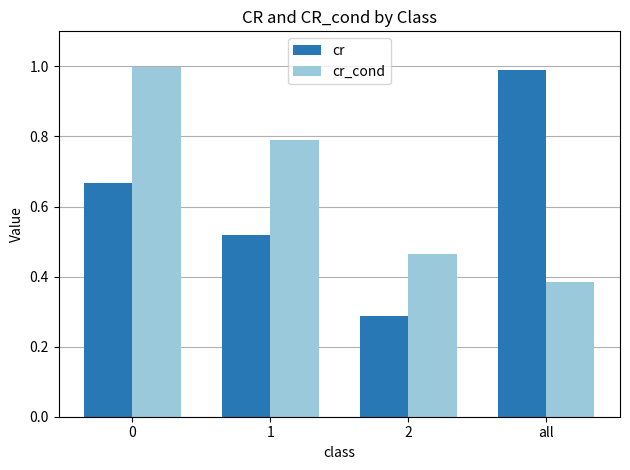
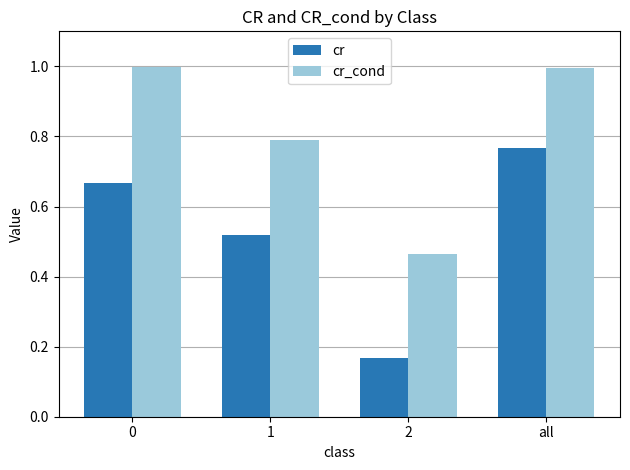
cr, 2: 0.29 -> 0.17
cr, all: 0.99 -> 0.77
cr_cond, all: 0.38 -> 1.00
